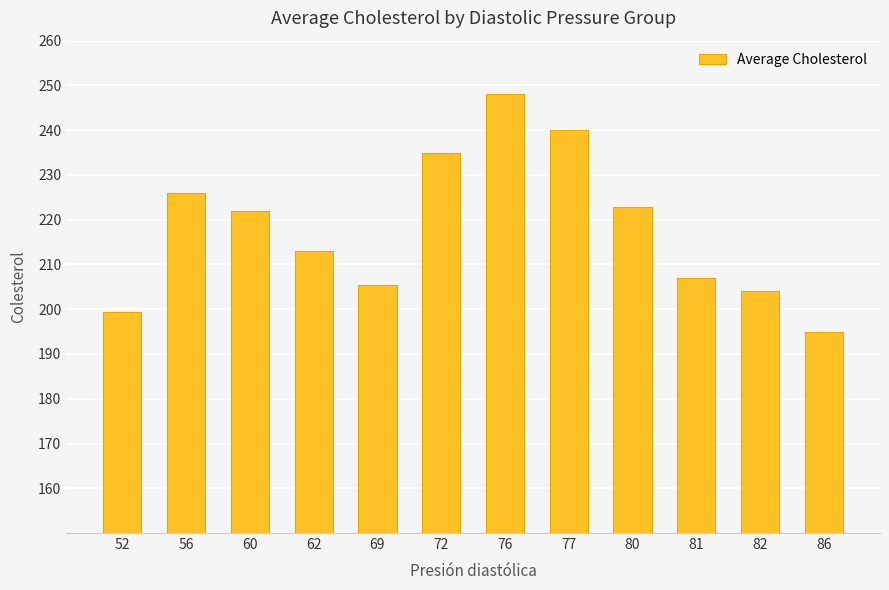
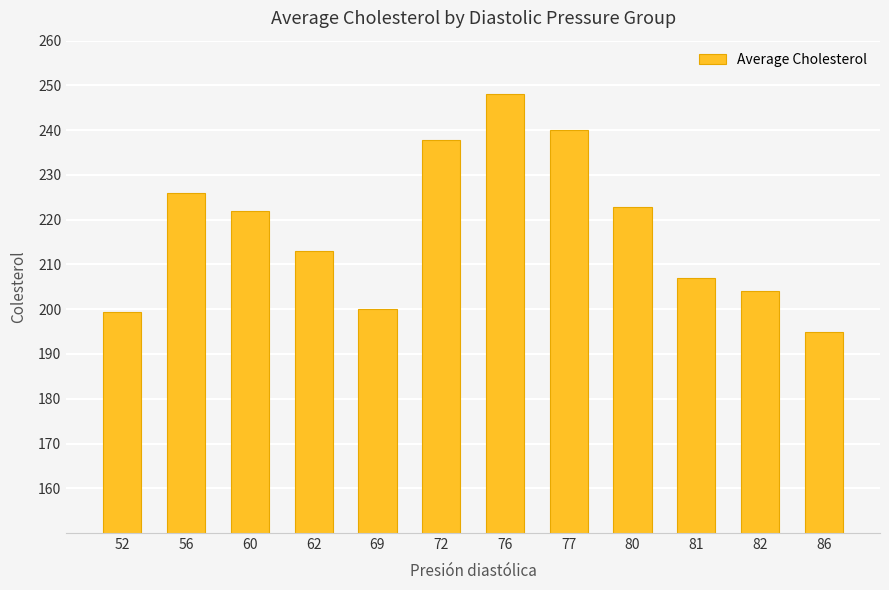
69: 205 -> 200
72: 235 -> 238
